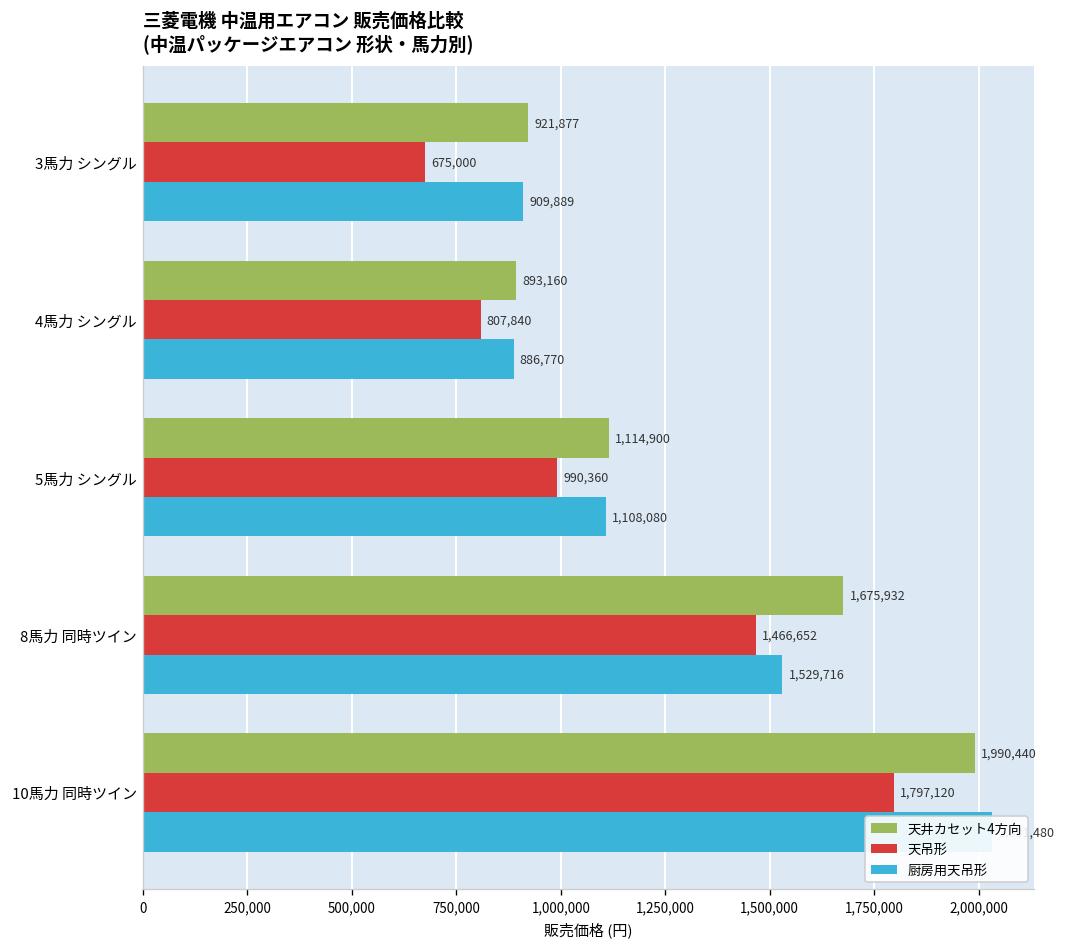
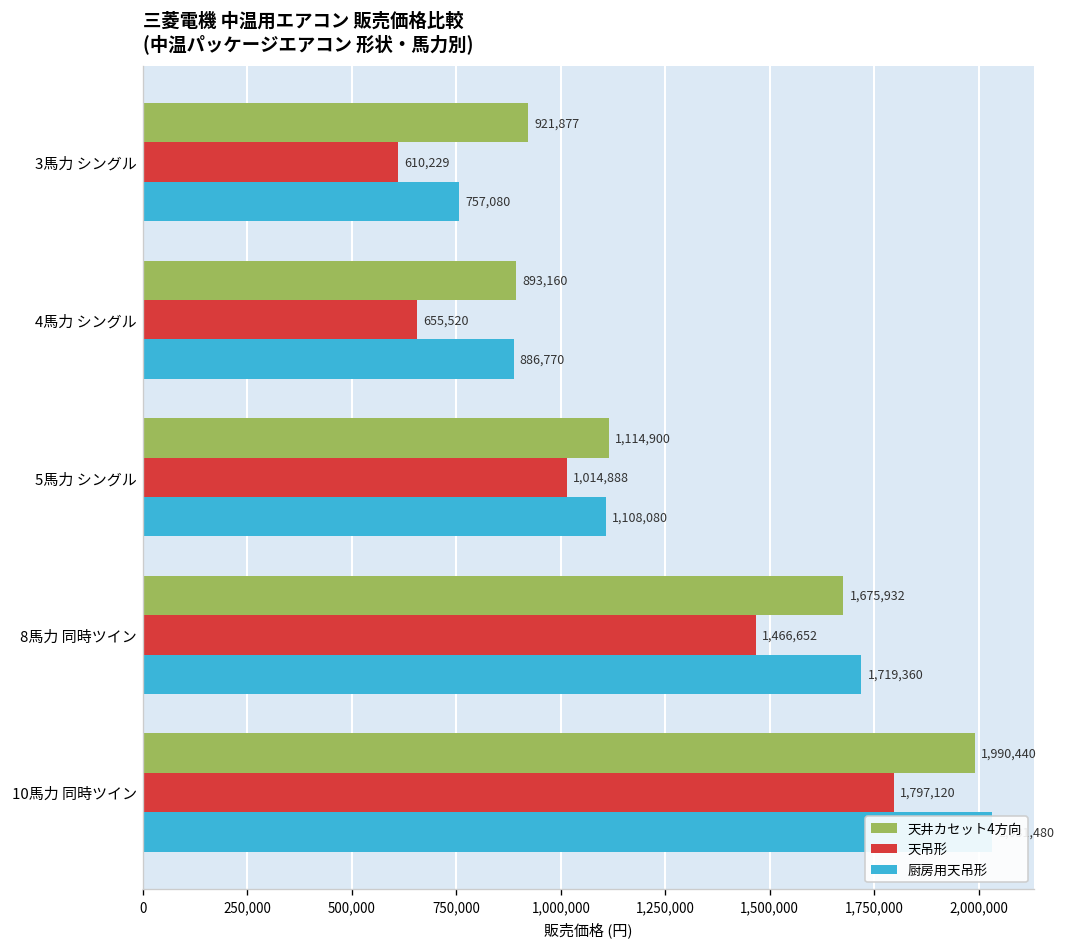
天吊形, 3馬力 シングル: 675,000 -> 610,229
厨房用天吊形, 3馬力 シングル: 909,889 -> 757,080
天吊形, 4馬力 シングル: 807,840 -> 655,520
天吊形, 5馬力 シングル: 990,360 -> 1,014,888
厨房用天吊形, 8馬力 同時ツイン: 1,529,716 -> 1,719,360
